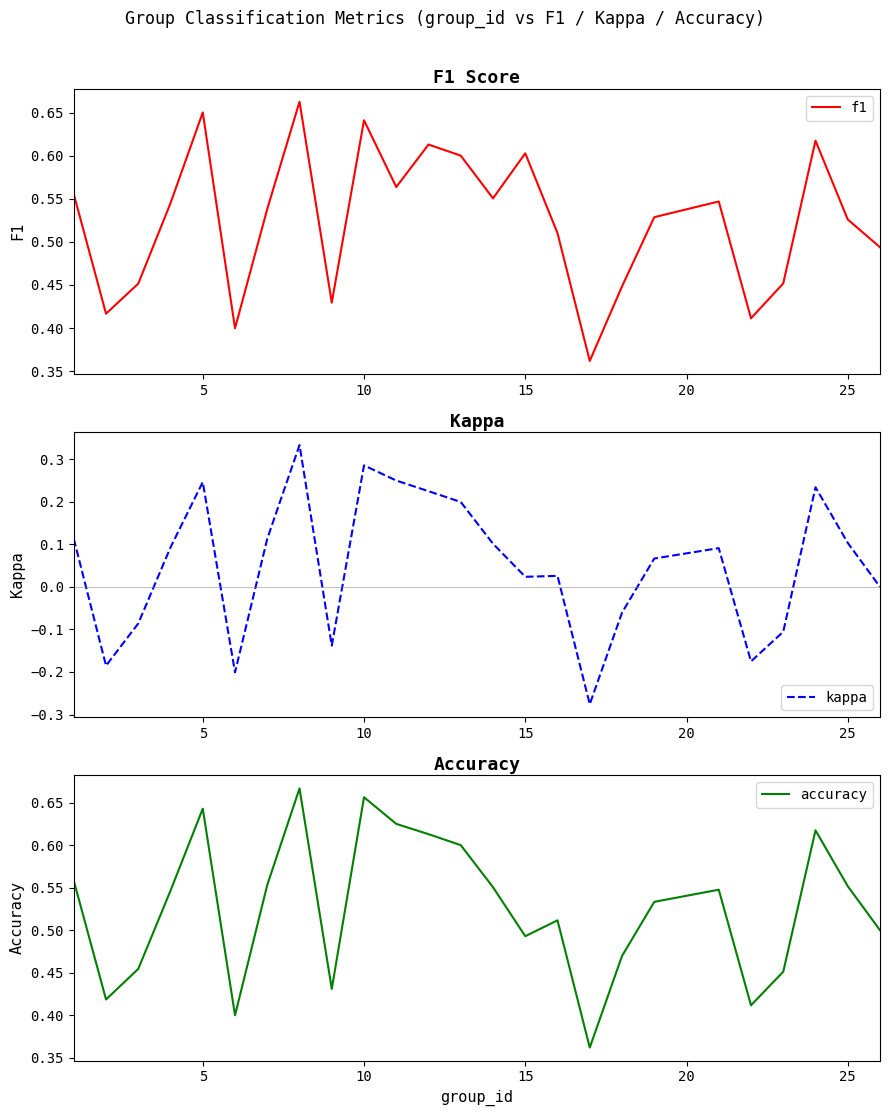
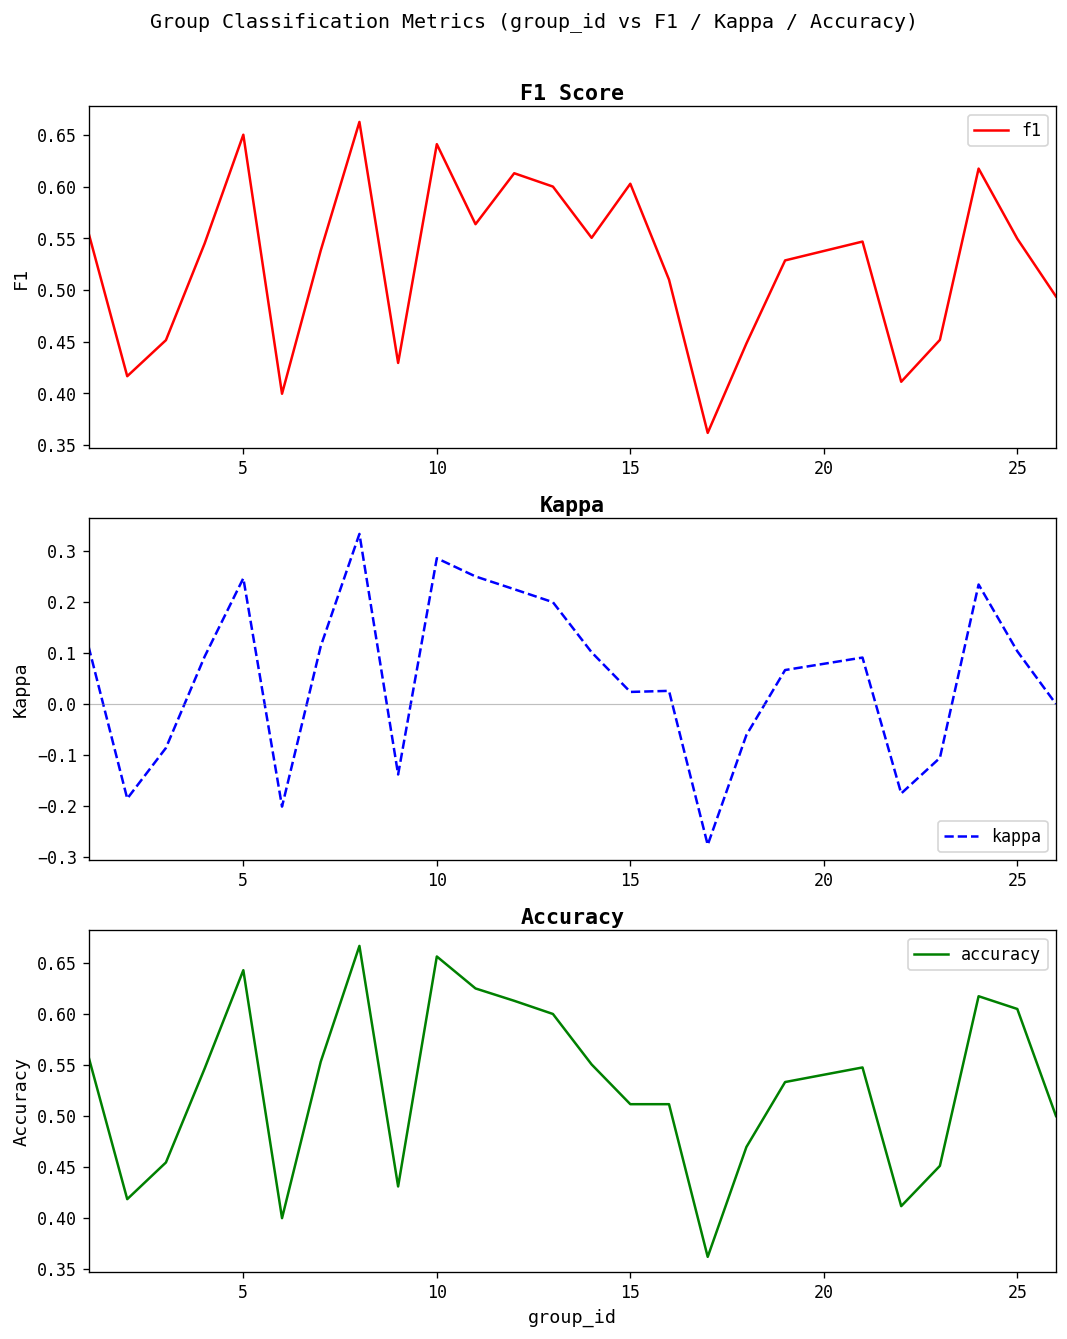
F1 Score, 25: 0.53 -> 0.55
Accuracy, 15: 0.49 -> 0.51
Accuracy, 25: 0.55 -> 0.60
